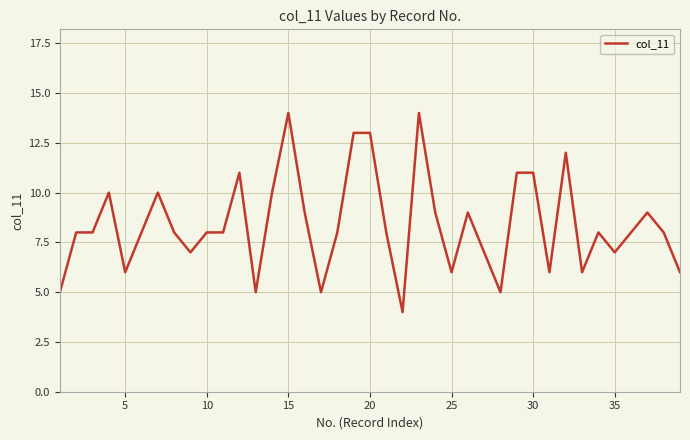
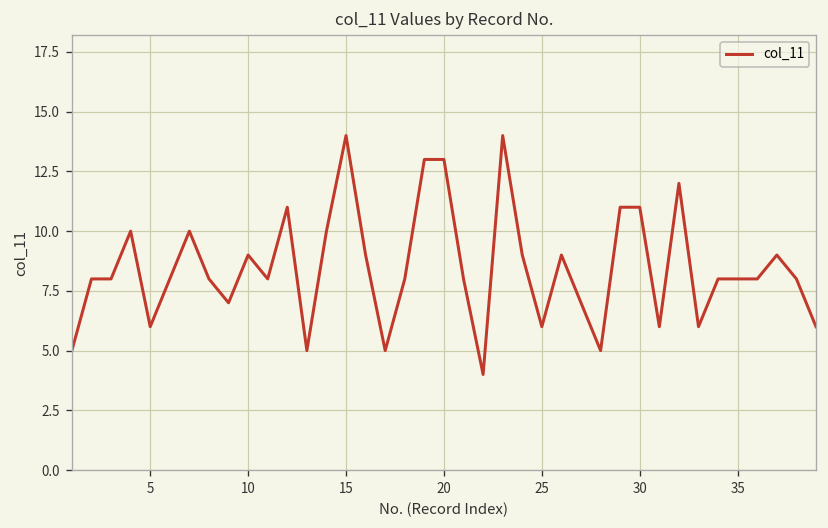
10: 8 -> 9
35: 7 -> 8
